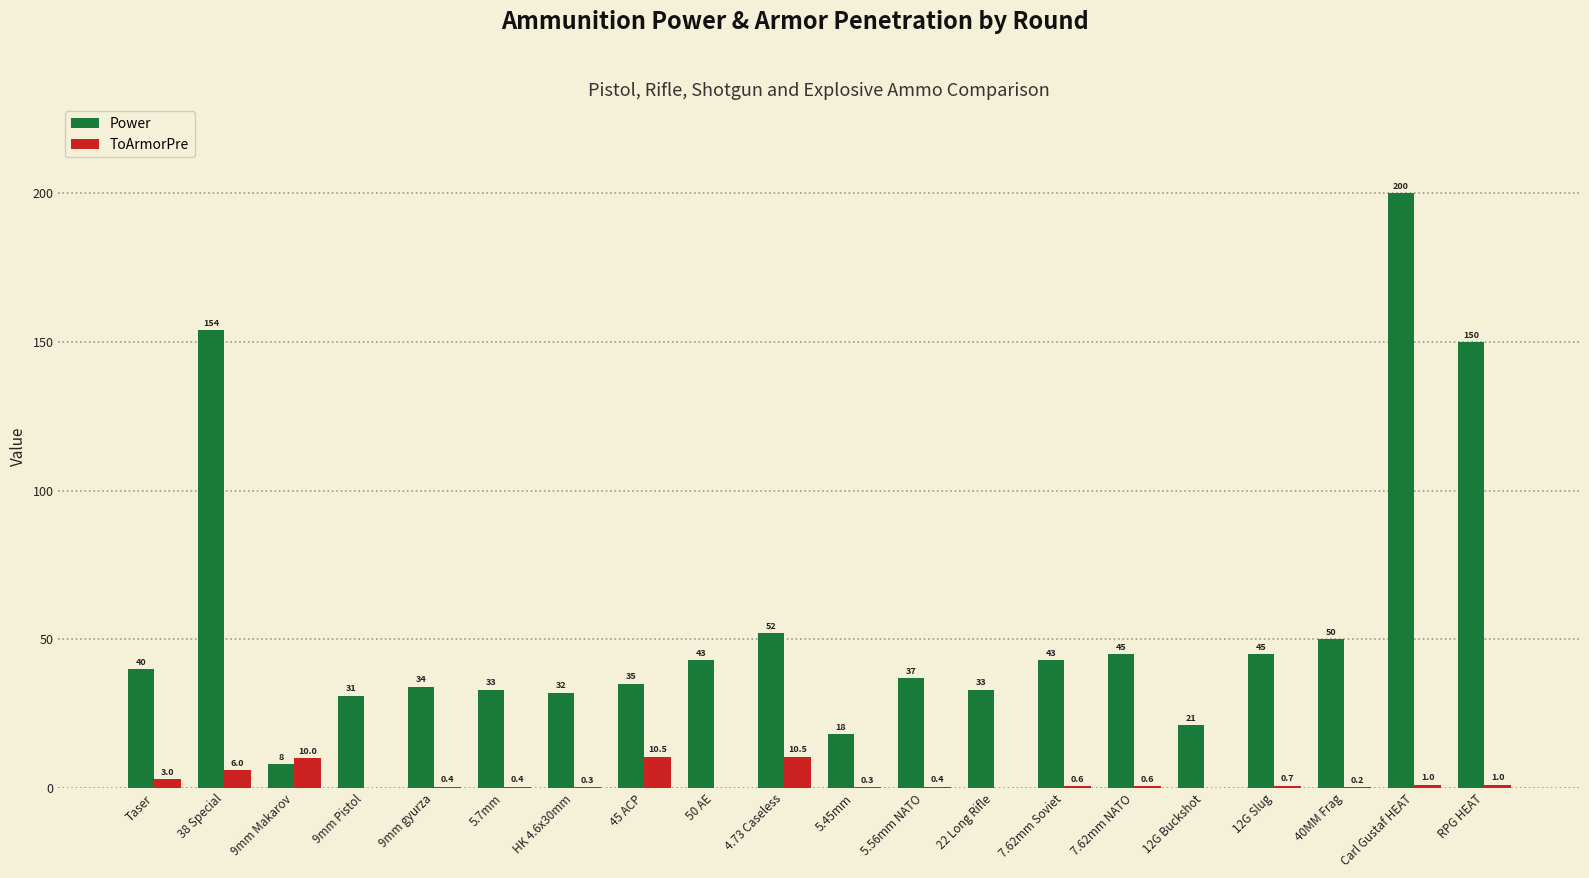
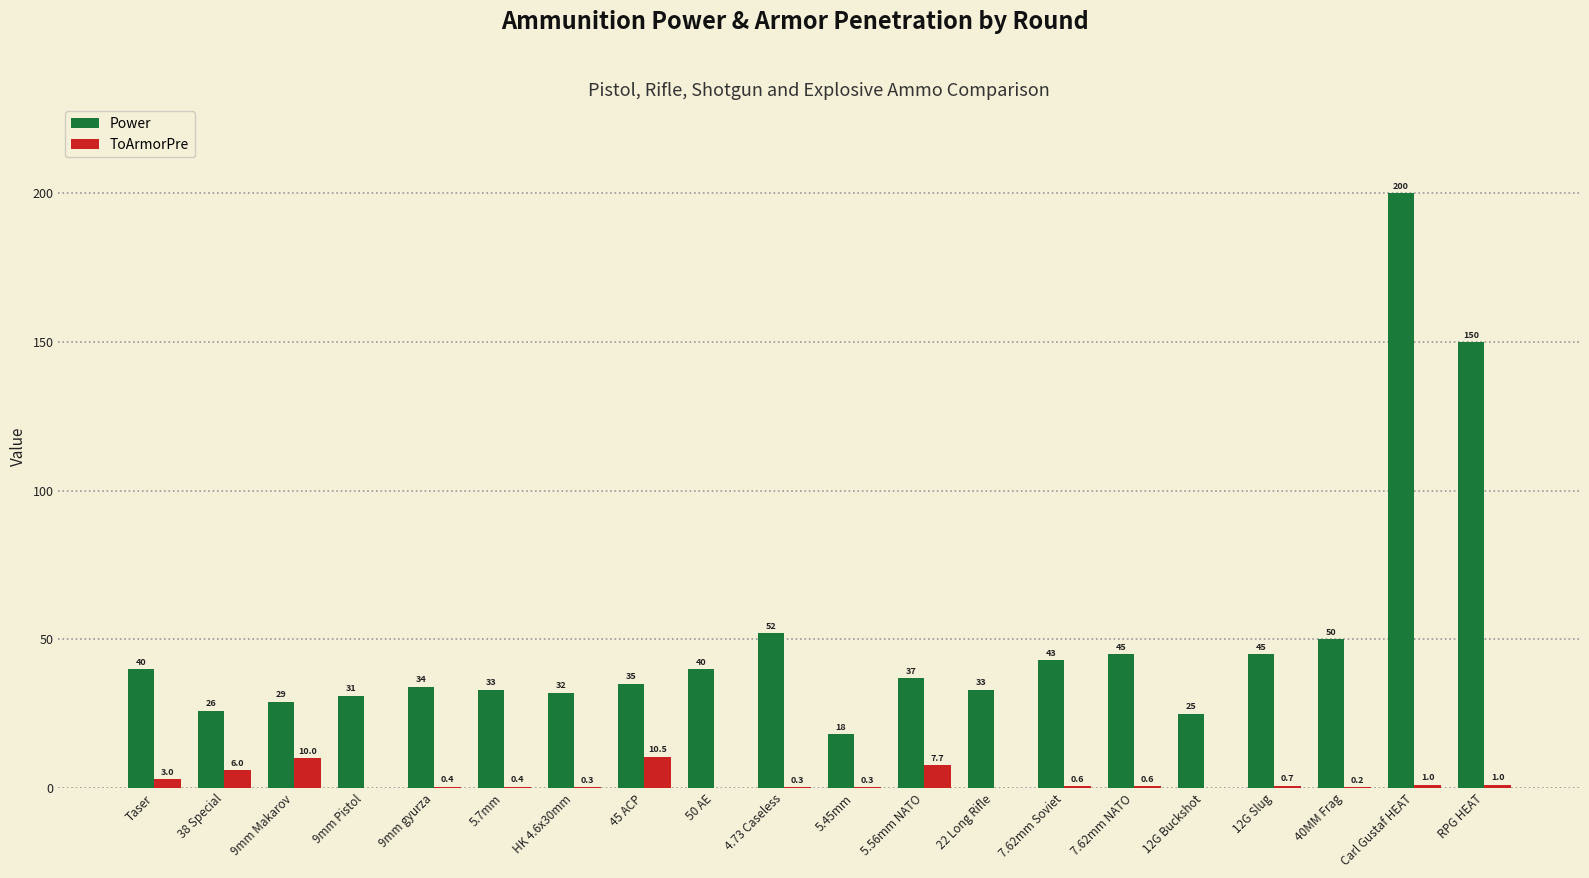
Power, 38 Special: 154 -> 26
Power, 9mm Makarov: 8 -> 29
Power, 50 AE: 43 -> 40
ToArmorPre, 4.73 Caseless: 10.5 -> 0.3
ToArmorPre, 5.56mm NATO: 0.4 -> 7.7
Power, 12G Buckshot: 21 -> 25
